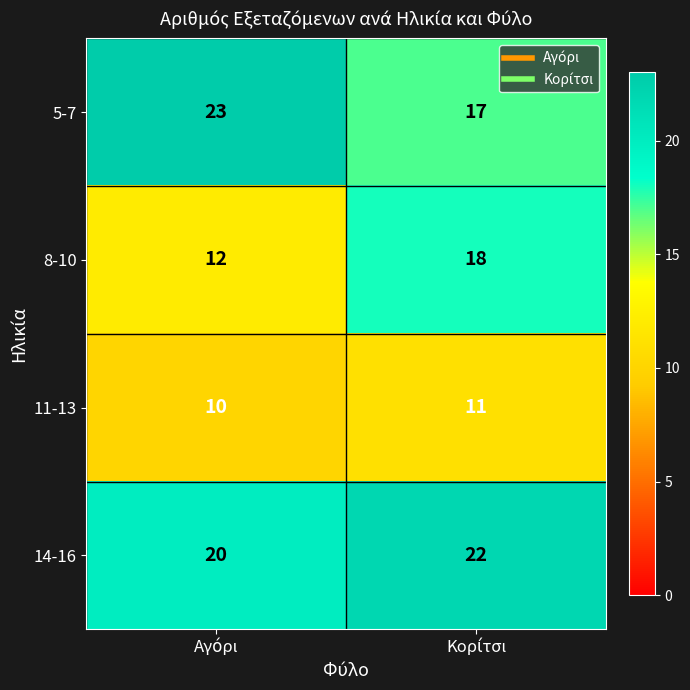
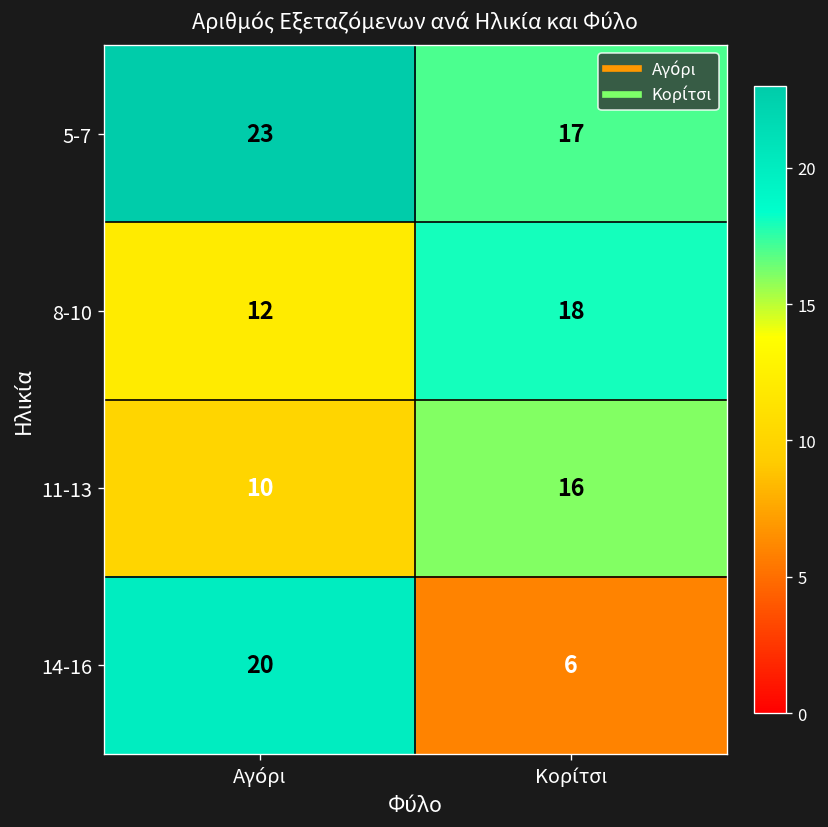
11-13, Κορίτσι: 11 -> 16
14-16, Κορίτσι: 22 -> 6
